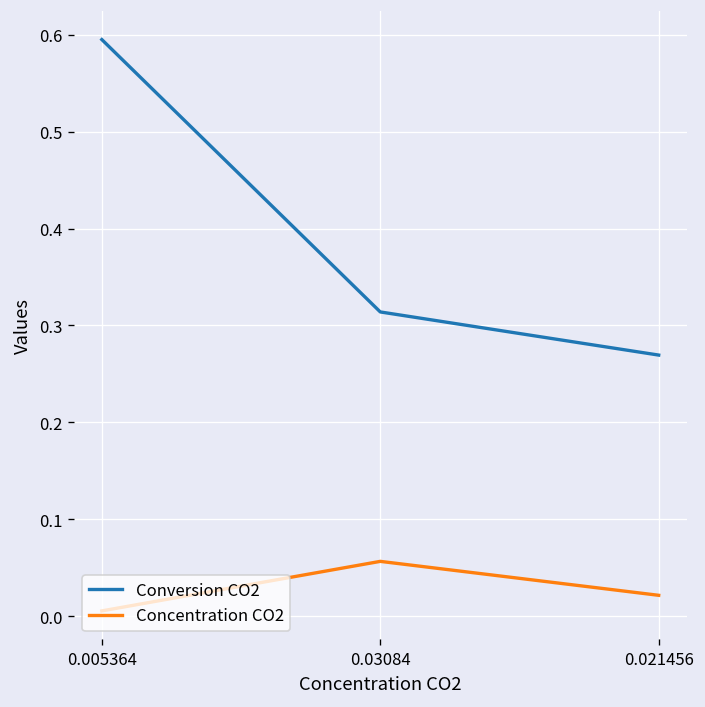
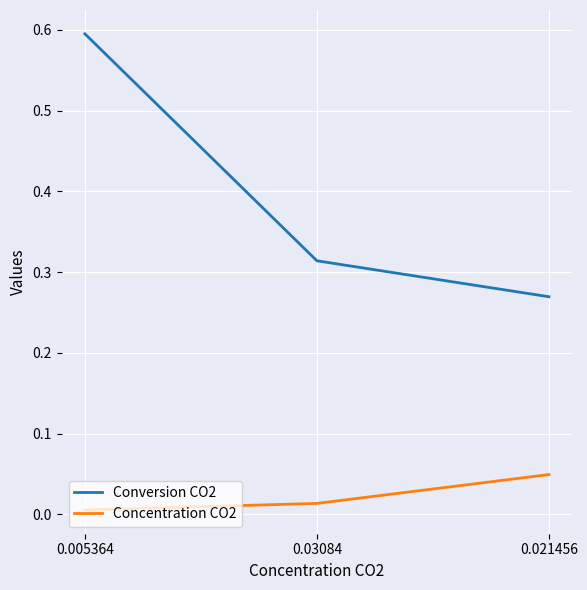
Concentration CO2, 0.03084: 0.06 -> 0.01
Concentration CO2, 0.021456: 0.02 -> 0.05
